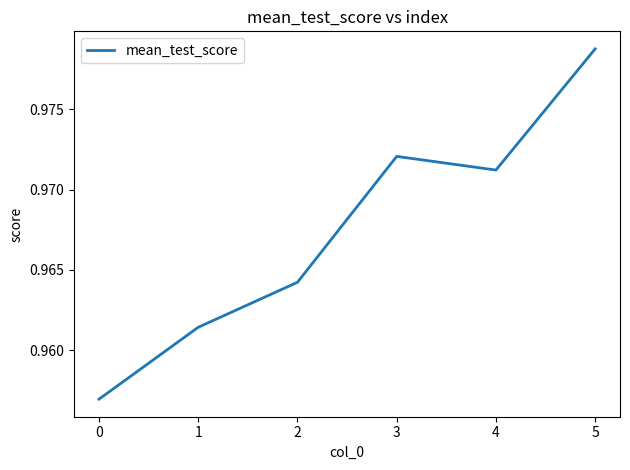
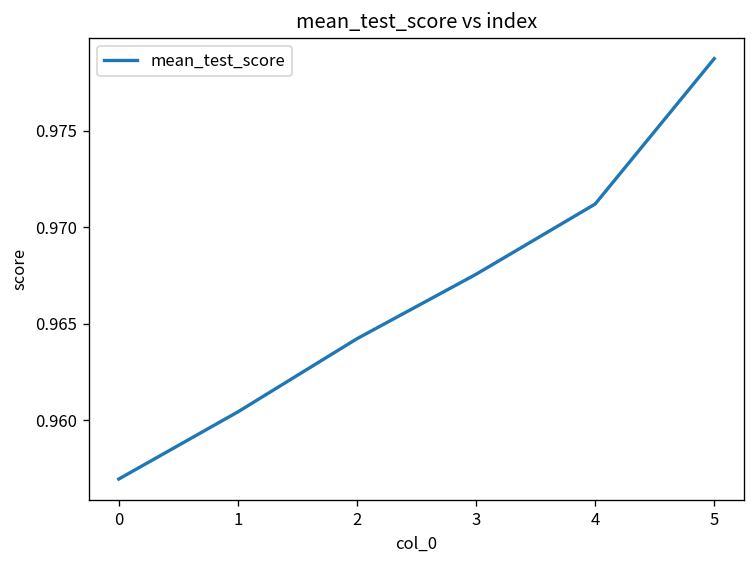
1: 0.9614 -> 0.9604
3: 0.9721 -> 0.9676
